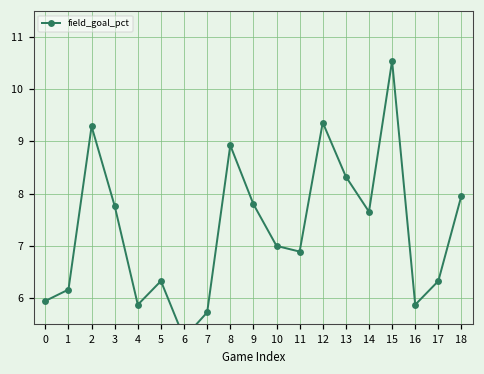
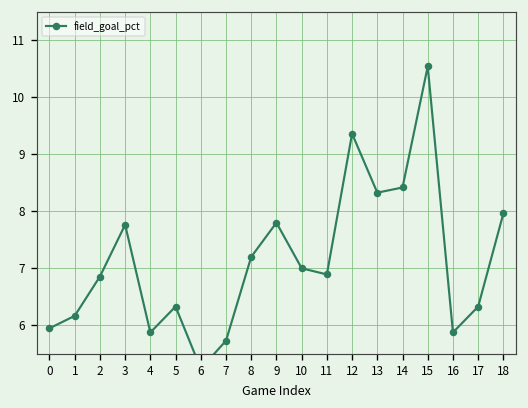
2: 9.3 -> 6.9
8: 8.9 -> 7.2
14: 7.7 -> 8.4
